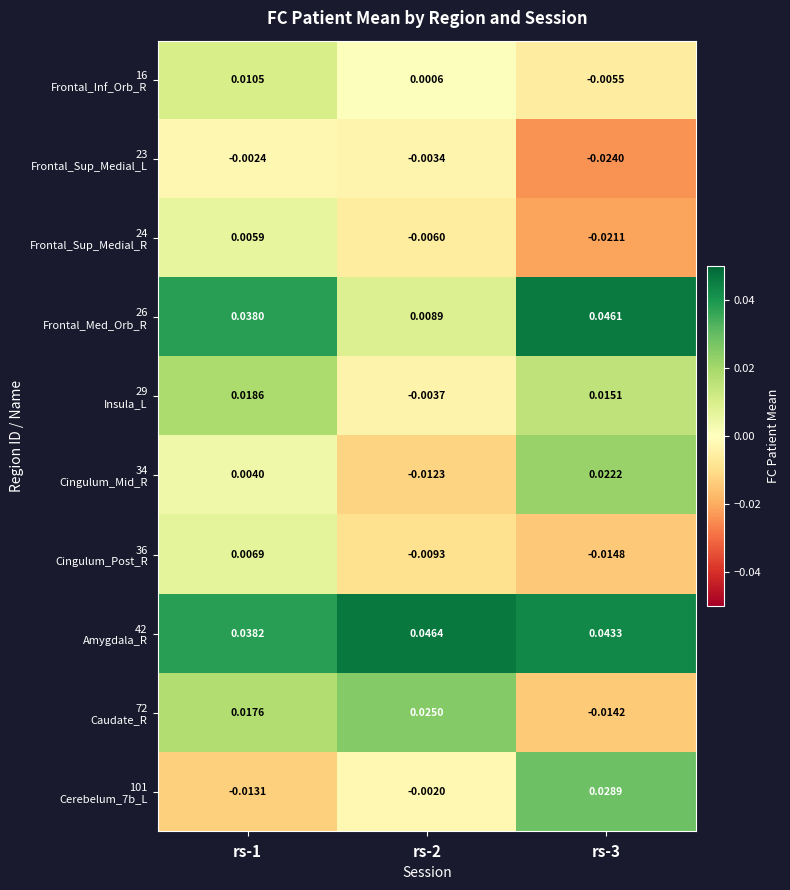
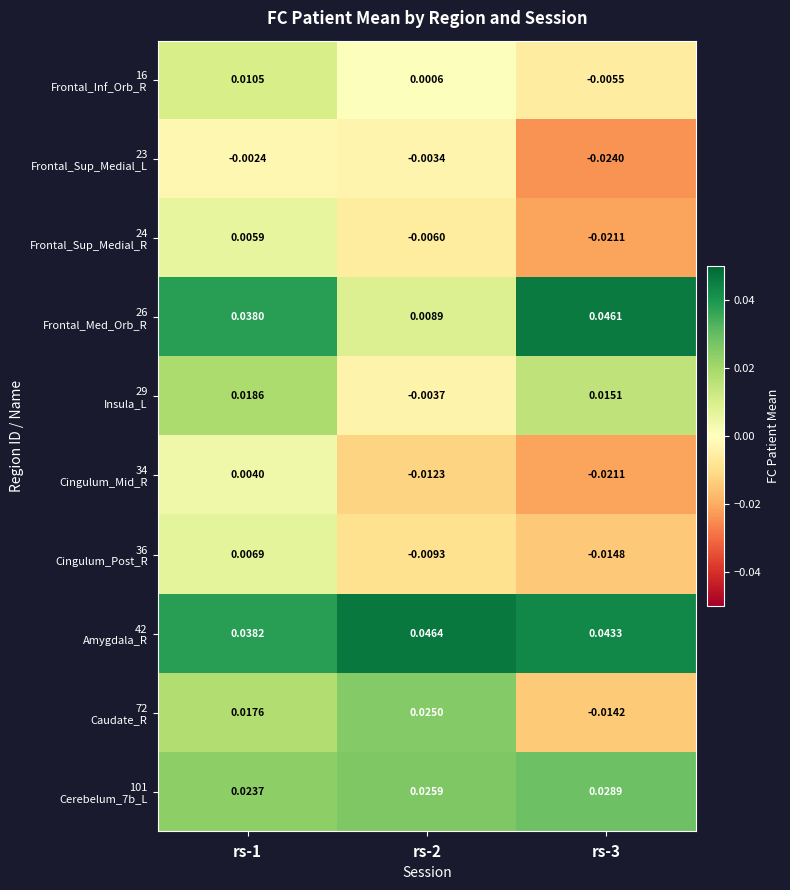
34 Cingulum_Mid_R, rs-3: 0.0222 -> -0.0211
101 Cerebelum_7b_L, rs-1: -0.0131 -> 0.0237
101 Cerebelum_7b_L, rs-2: -0.0020 -> 0.0259
